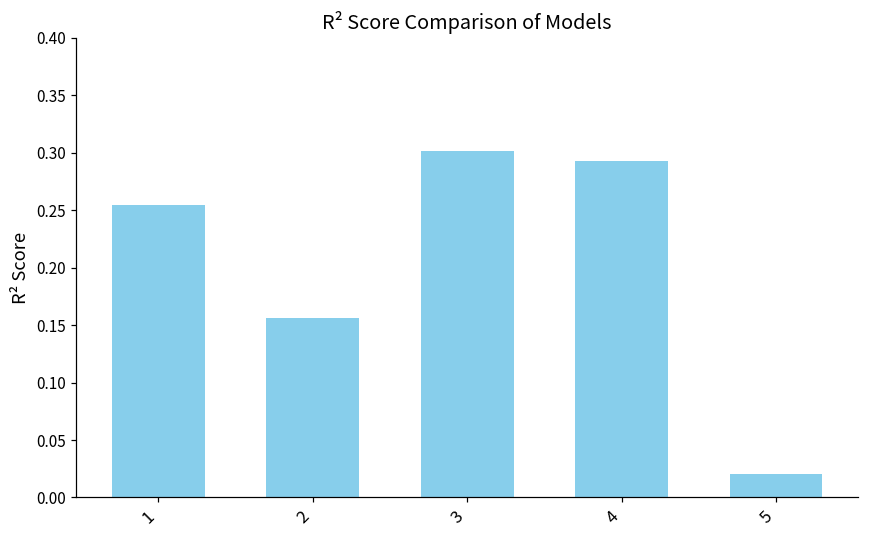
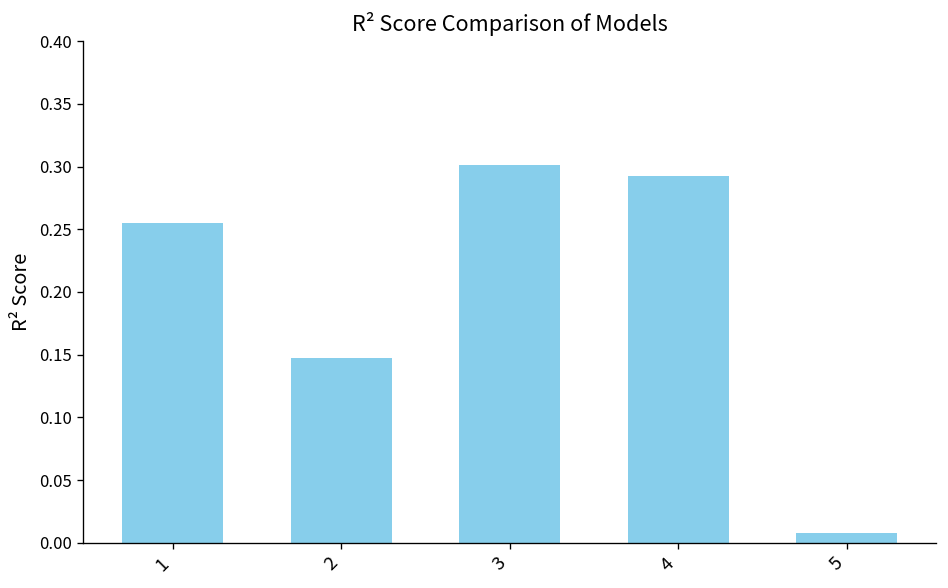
2: 0.156 -> 0.147
5: 0.020 -> 0.007
